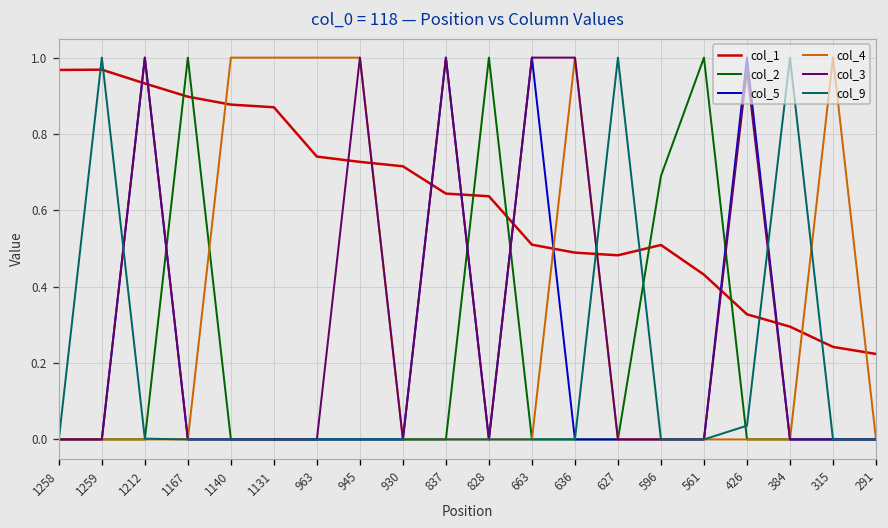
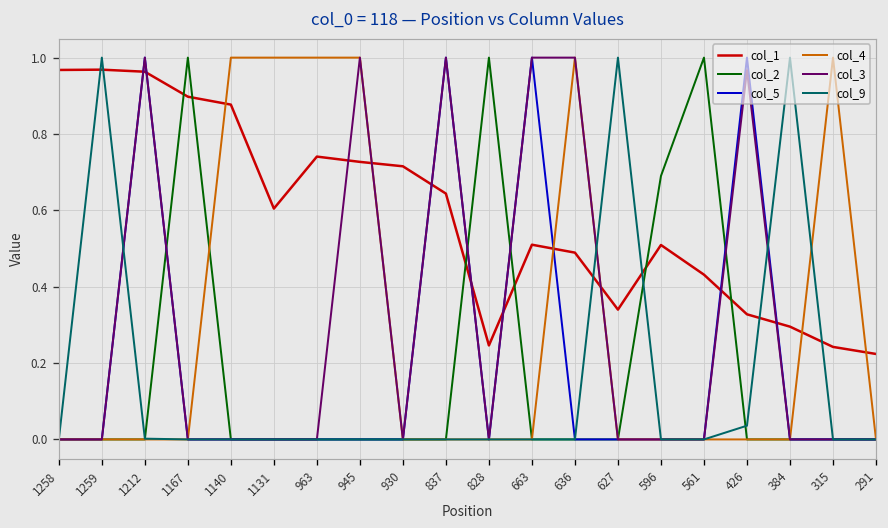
col_1, 1212: 0.93 -> 0.96
col_1, 1131: 0.87 -> 0.60
col_1, 828: 0.64 -> 0.25
col_1, 627: 0.48 -> 0.34
